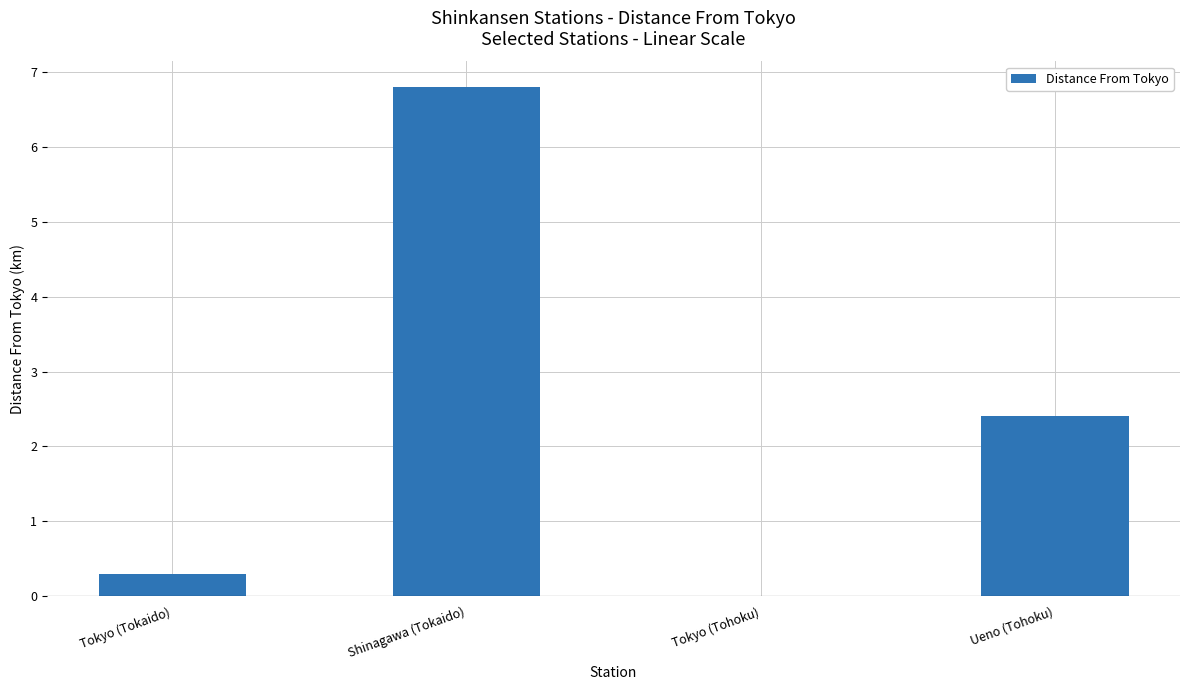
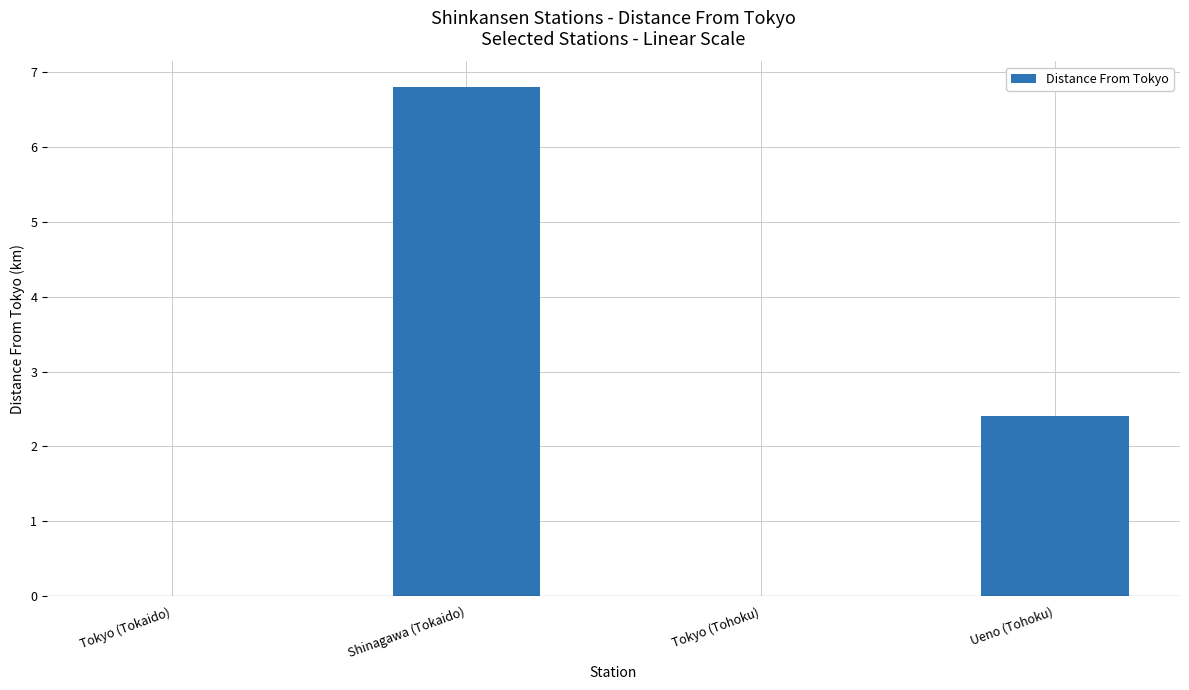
Tokyo (Tokaido): 0.3 -> 0.0
